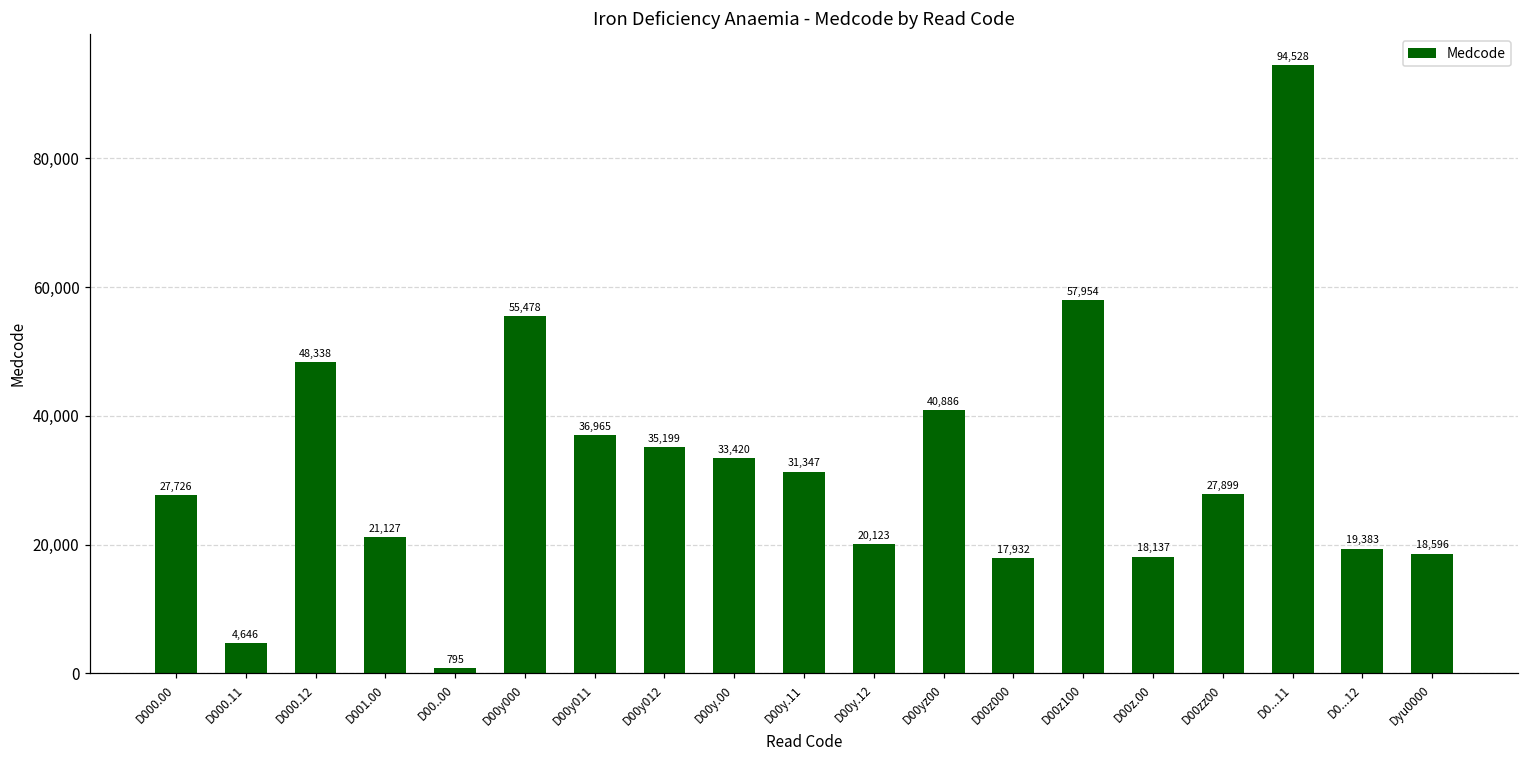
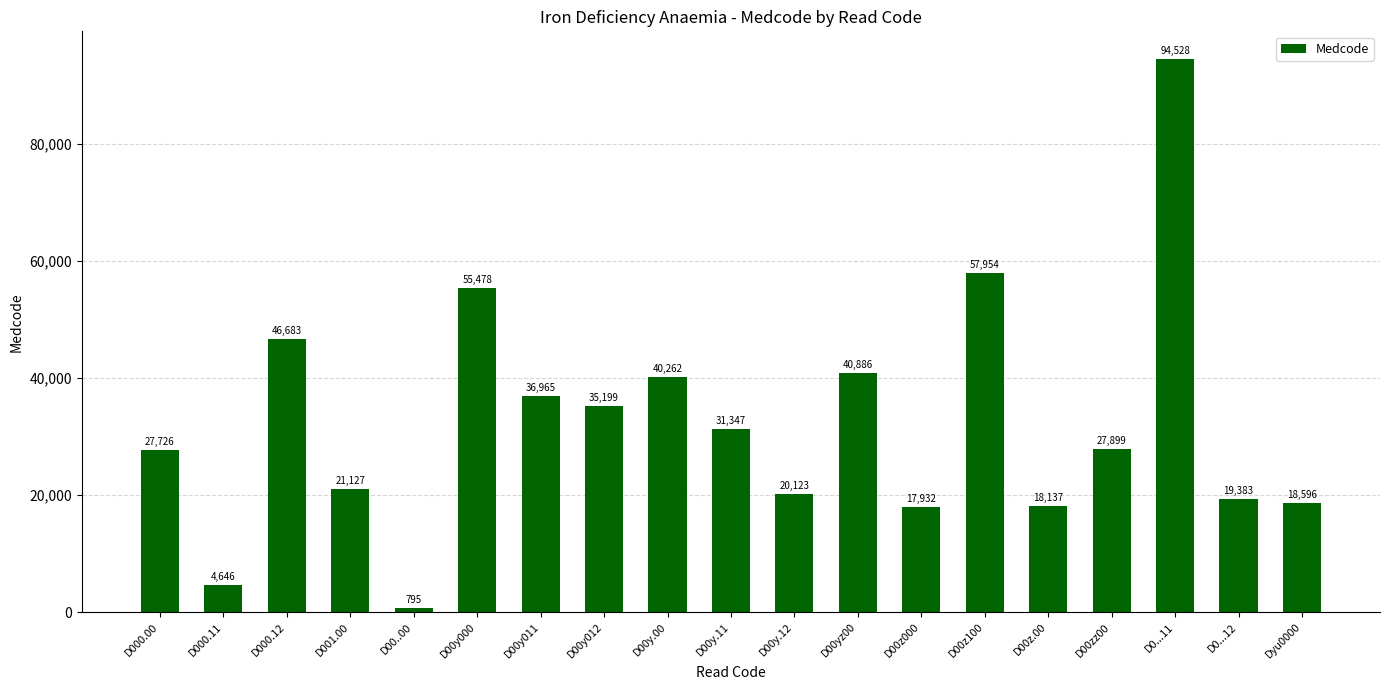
D000.12: 48,338 -> 46,683
D00y.00: 33,420 -> 40,262
